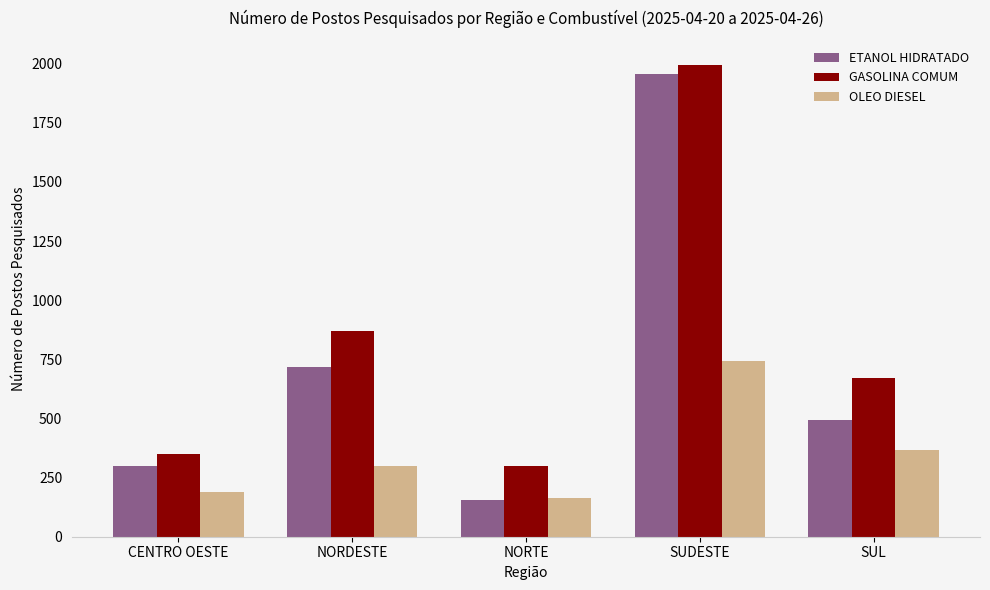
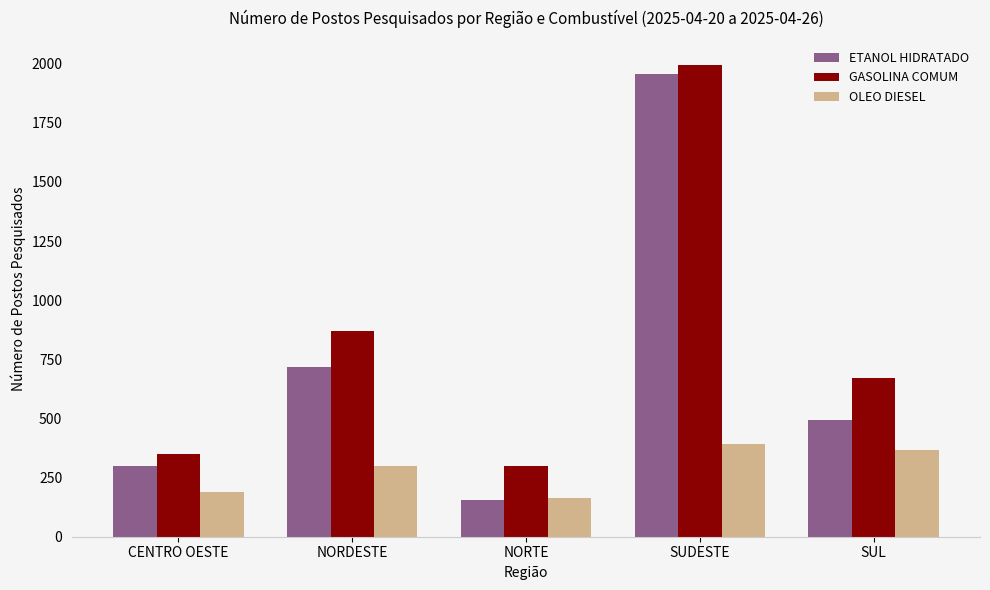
OLEO DIESEL, SUDESTE: 740 -> 390
